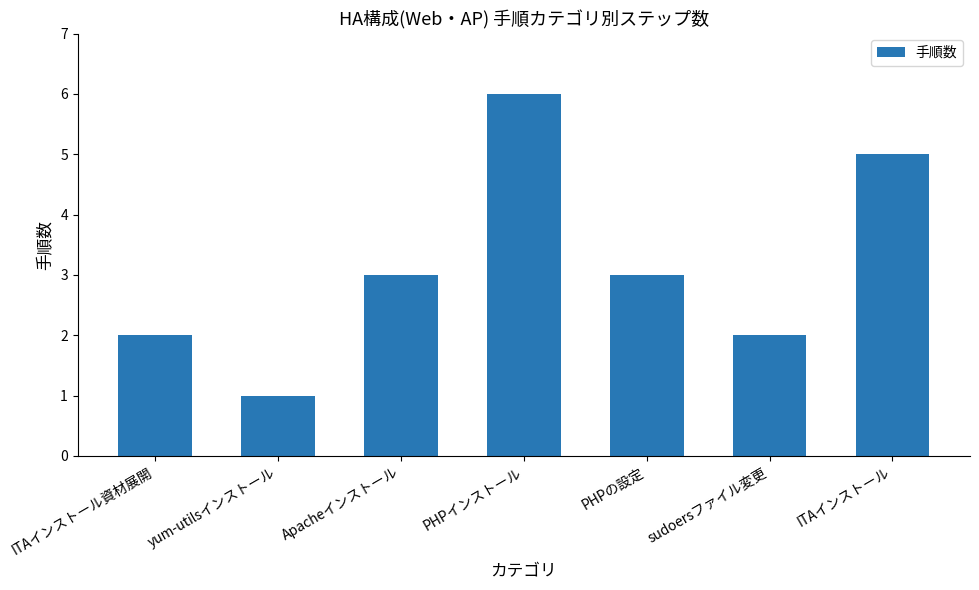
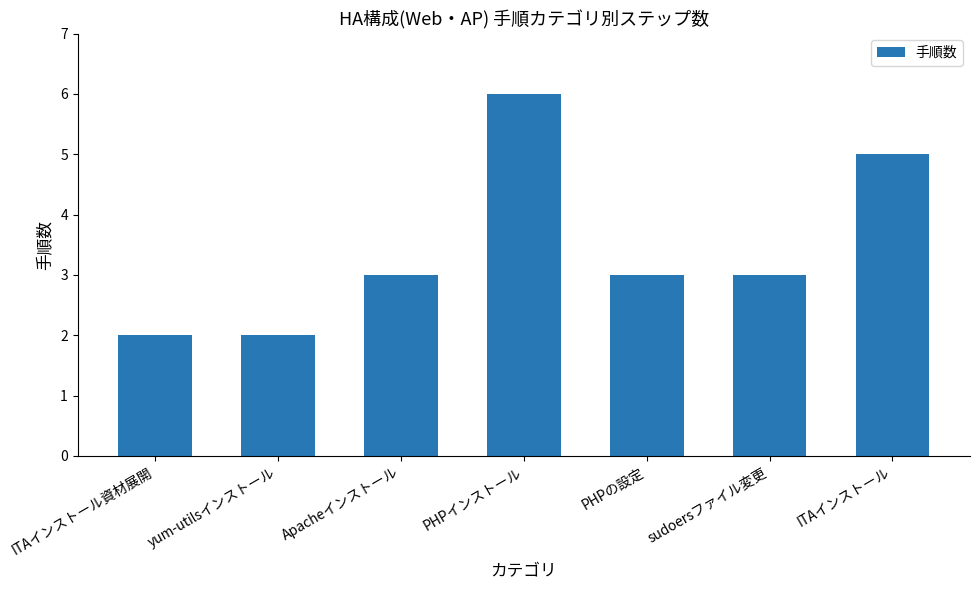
yum-utilsインストール: 1 -> 2
sudoersファイル変更: 2 -> 3
